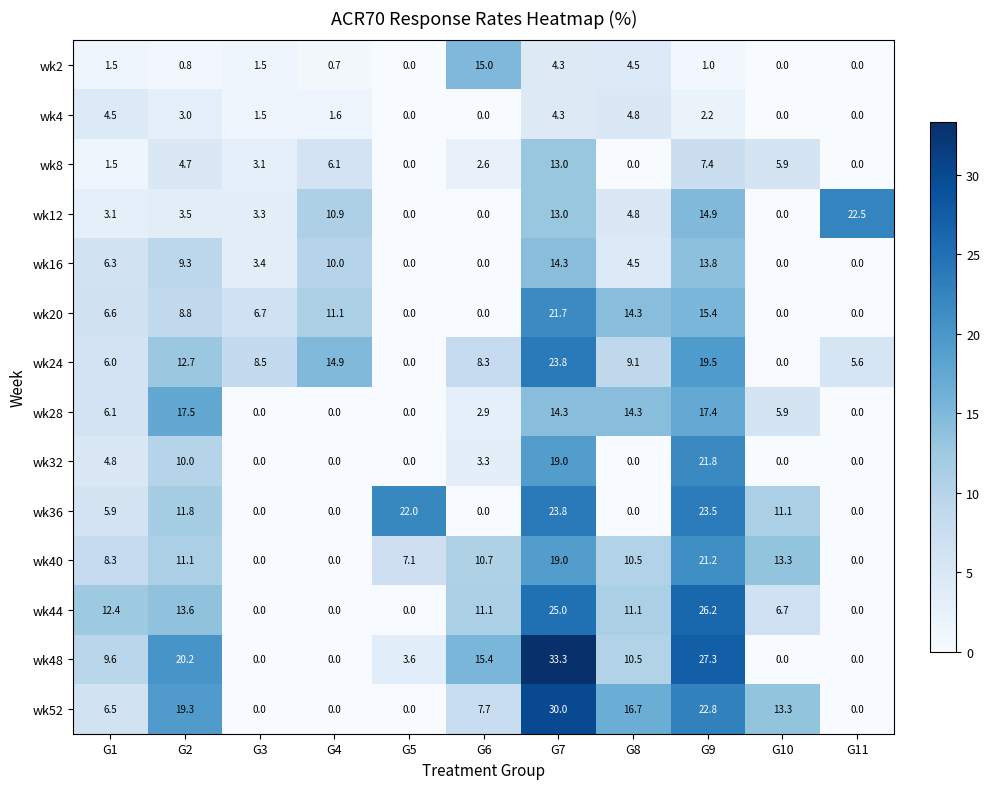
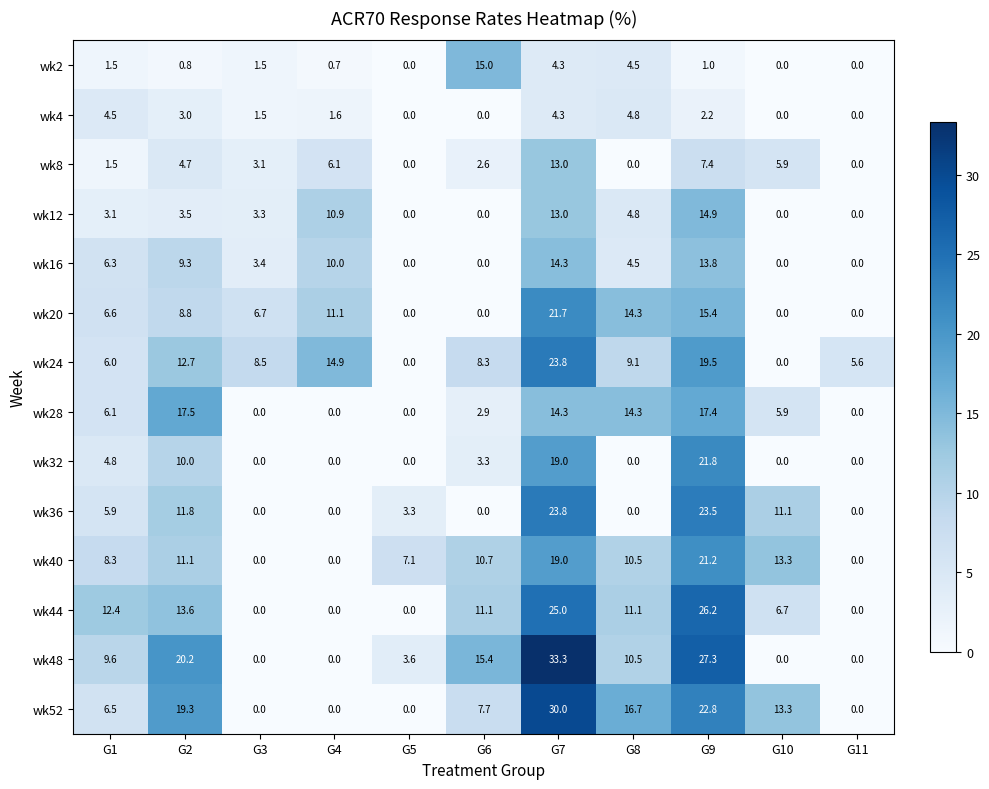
wk12, G11: 22.5 -> 0.0
wk36, G5: 22.0 -> 3.3
